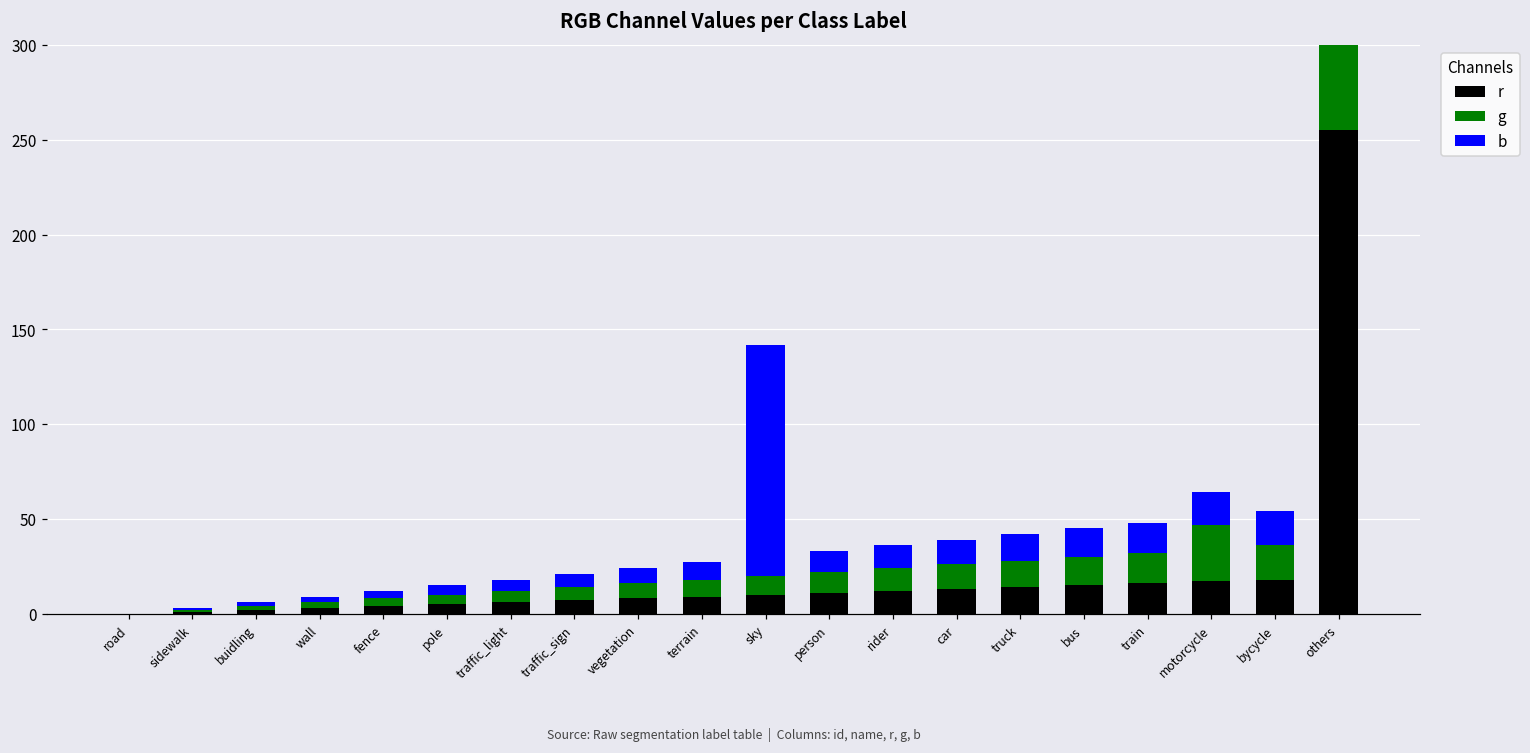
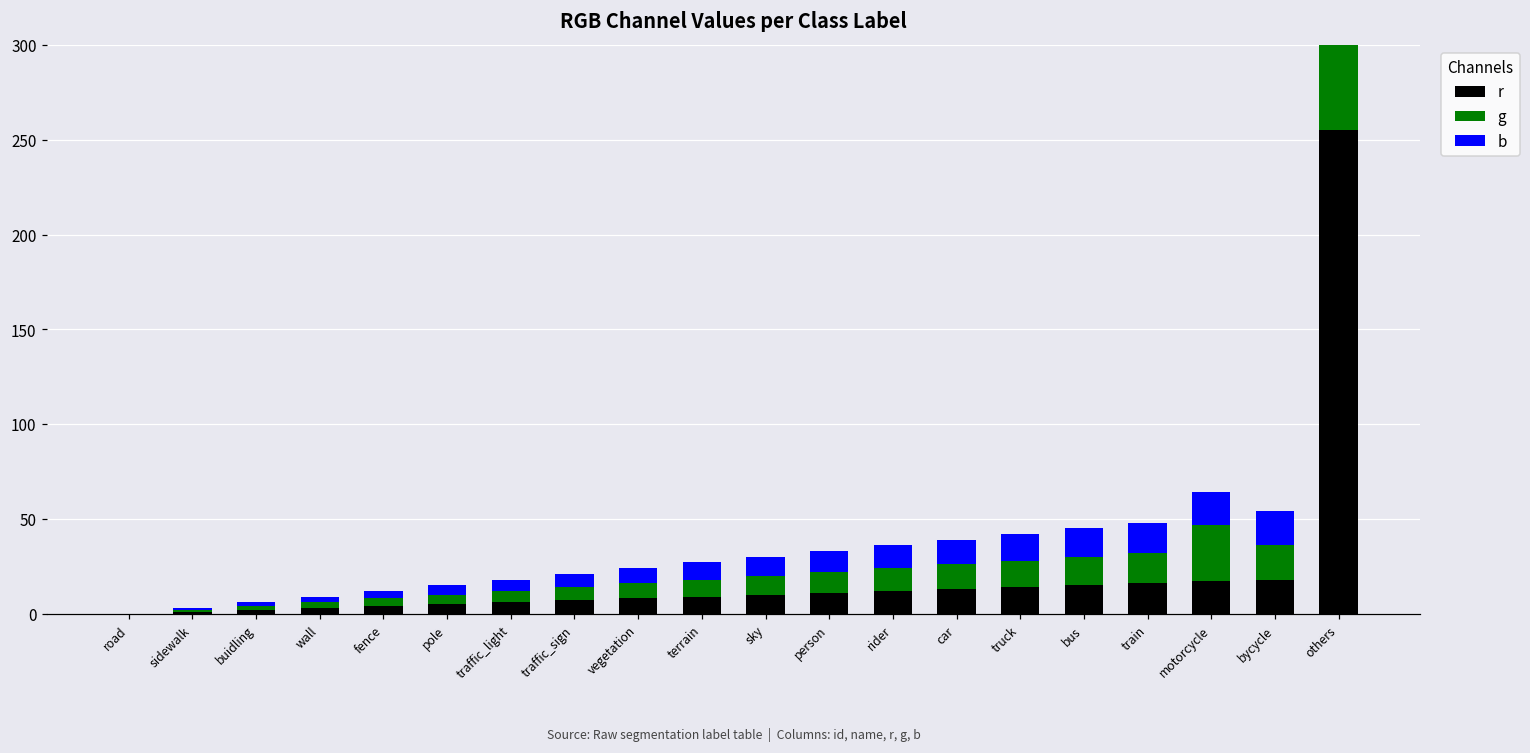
b, sky: 122 -> 10
